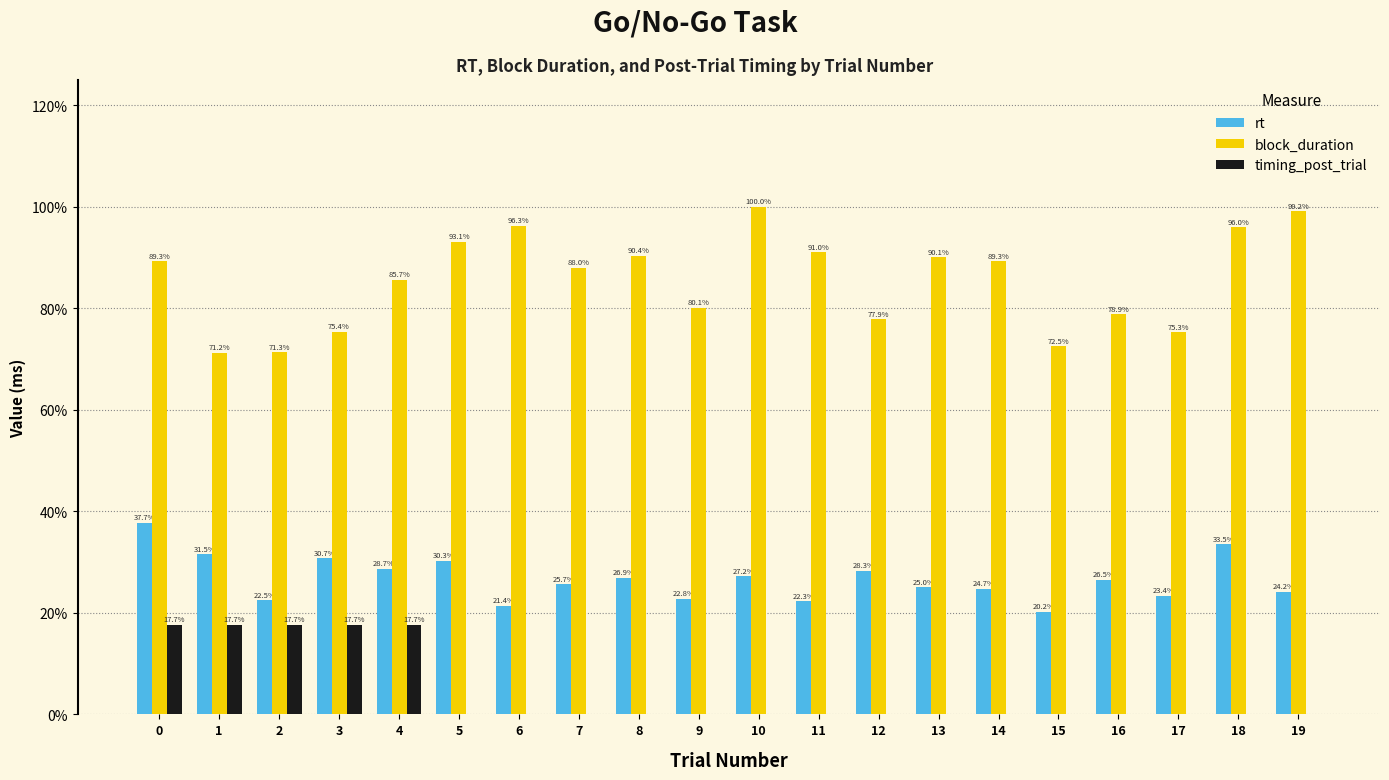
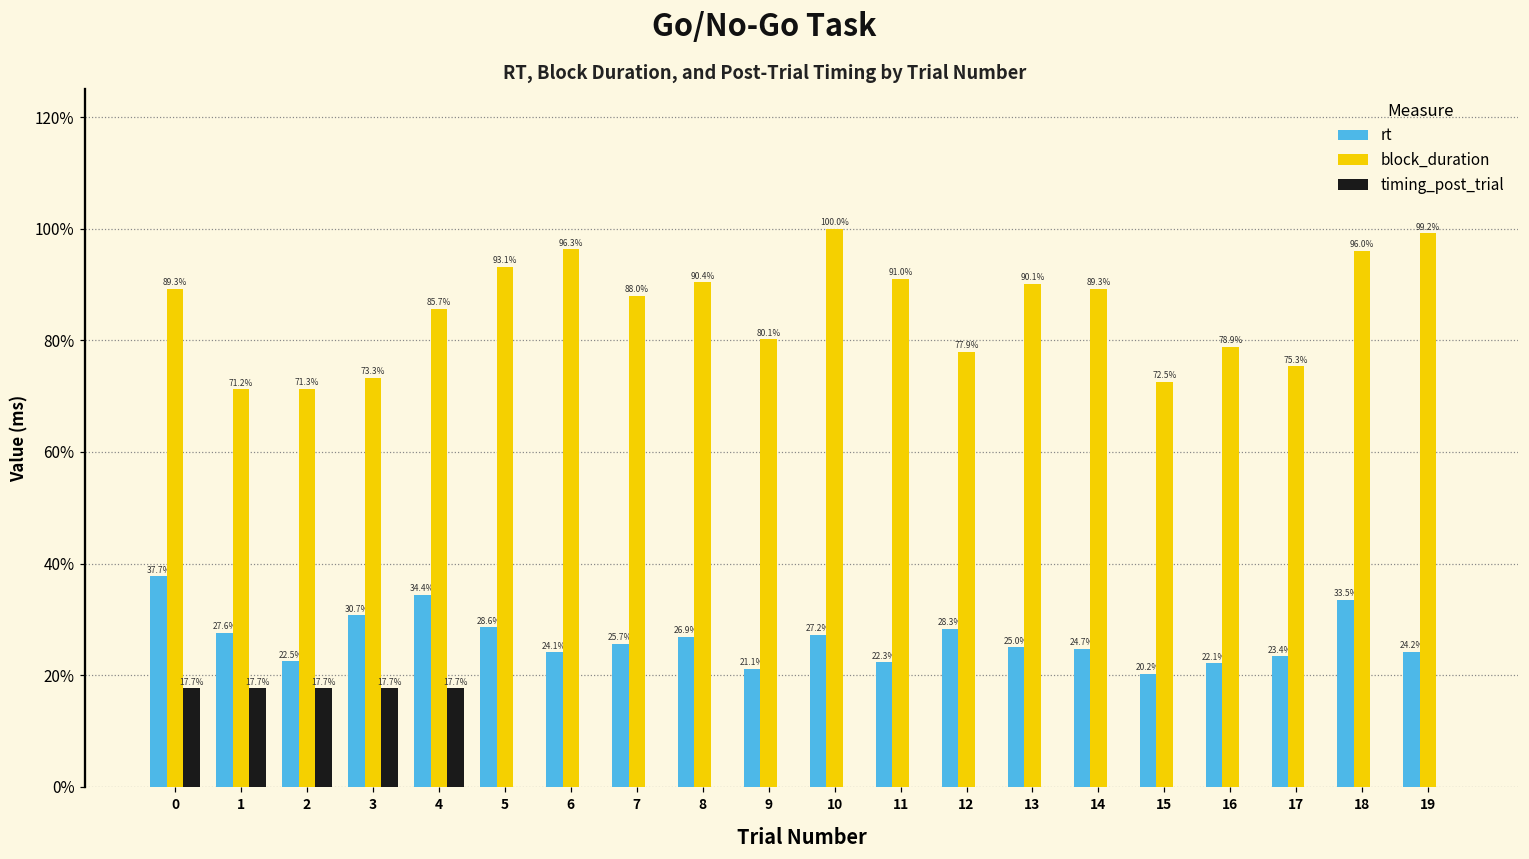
rt, 1: 31.5% -> 27.6%
block_duration, 3: 75.4% -> 73.3%
rt, 4: 28.7% -> 34.4%
rt, 5: 30.3% -> 28.6%
rt, 6: 21.4% -> 24.1%
rt, 9: 22.8% -> 21.1%
rt, 16: 26.5% -> 22.1%
